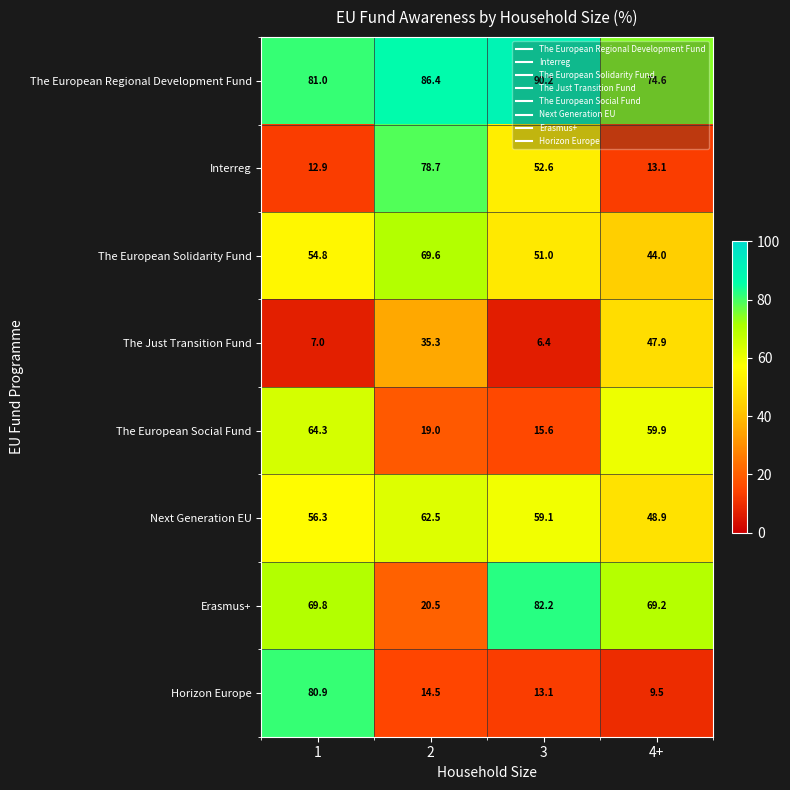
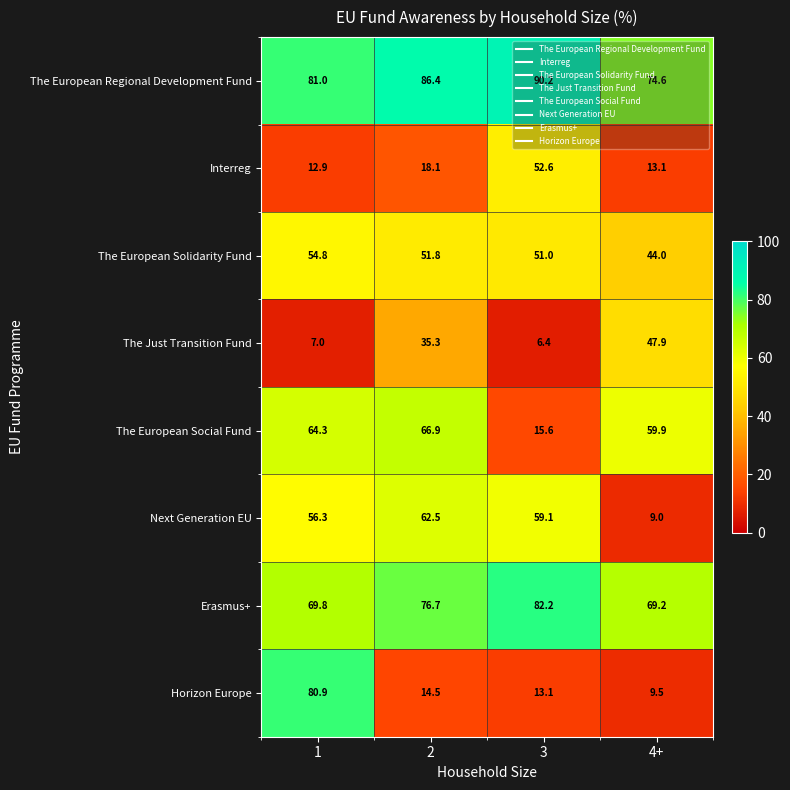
Interreg, 2: 78.7 -> 18.1
The European Solidarity Fund, 2: 69.6 -> 51.8
The European Social Fund, 2: 19.0 -> 66.9
Next Generation EU, 4+: 48.9 -> 9.0
Erasmus+, 2: 20.5 -> 76.7
